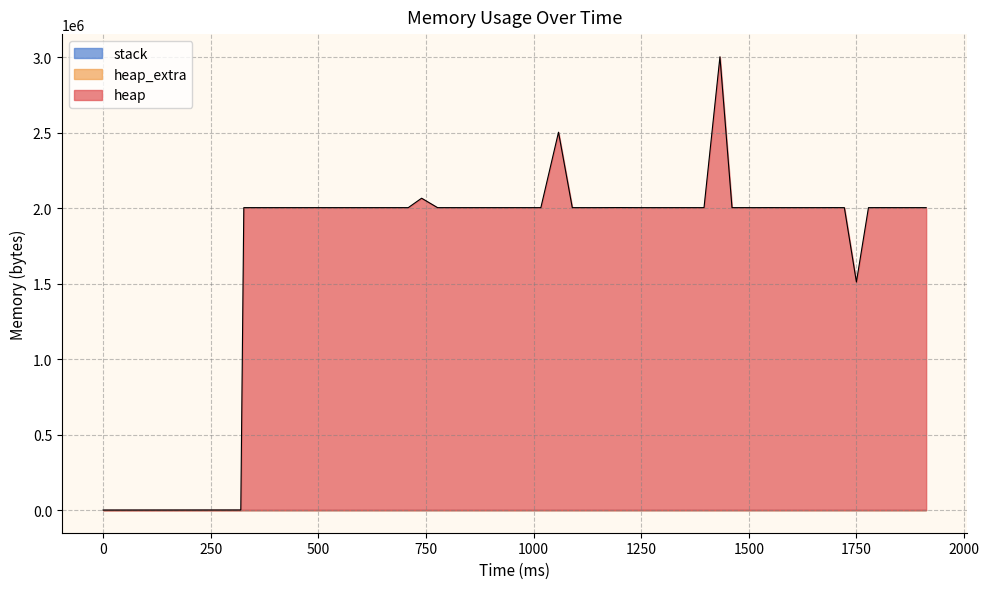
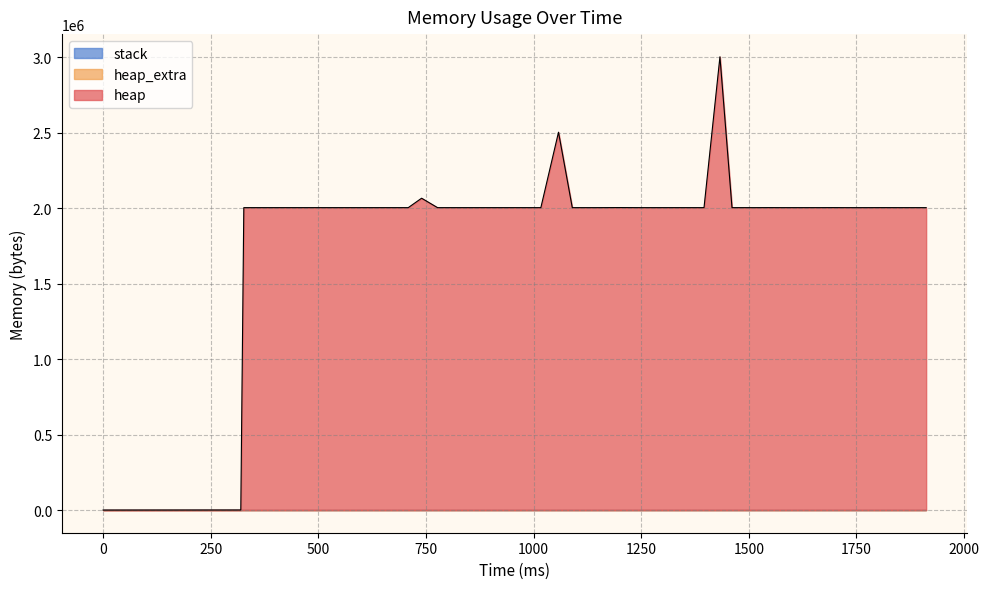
heap, 1750: 1510000 -> 2000000
